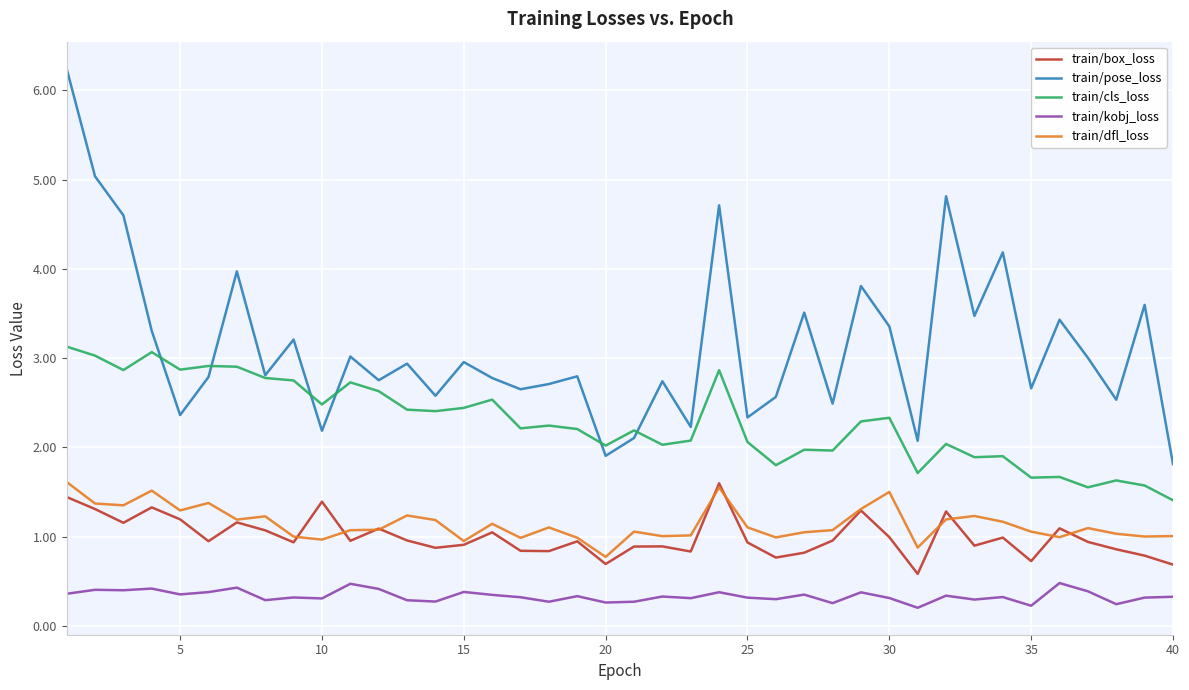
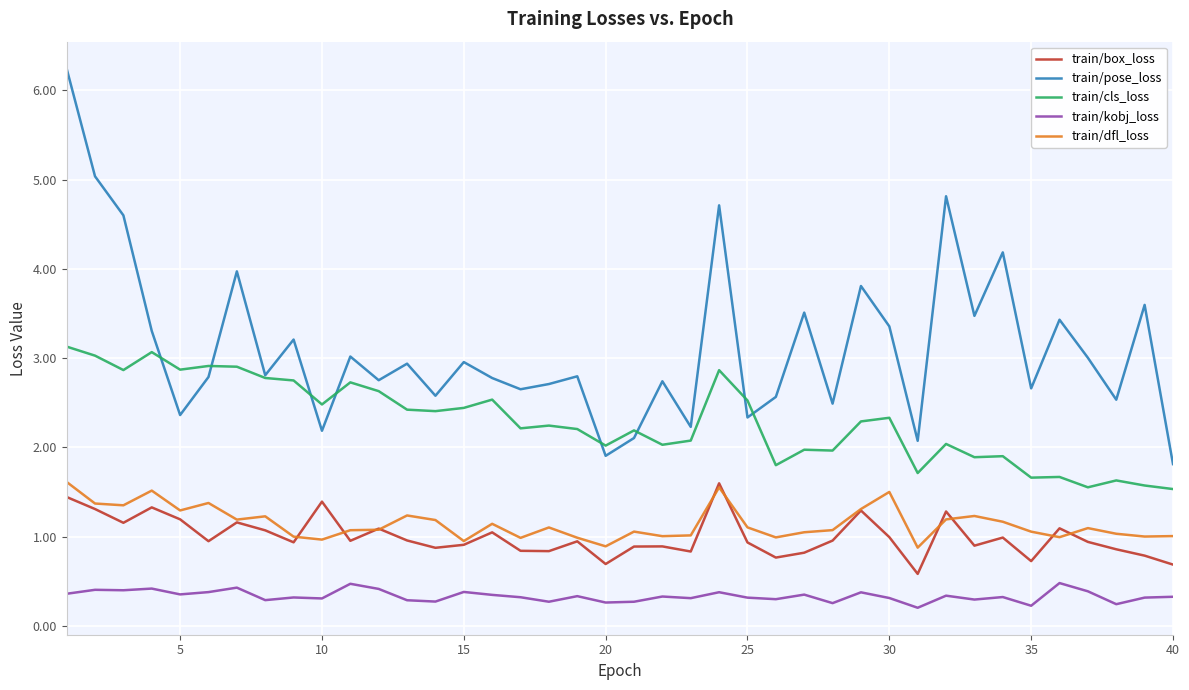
train/dfl_loss, 20: 0.8 -> 0.9
train/cls_loss, 25: 2.1 -> 2.5
train/cls_loss, 40: 1.4 -> 1.5
